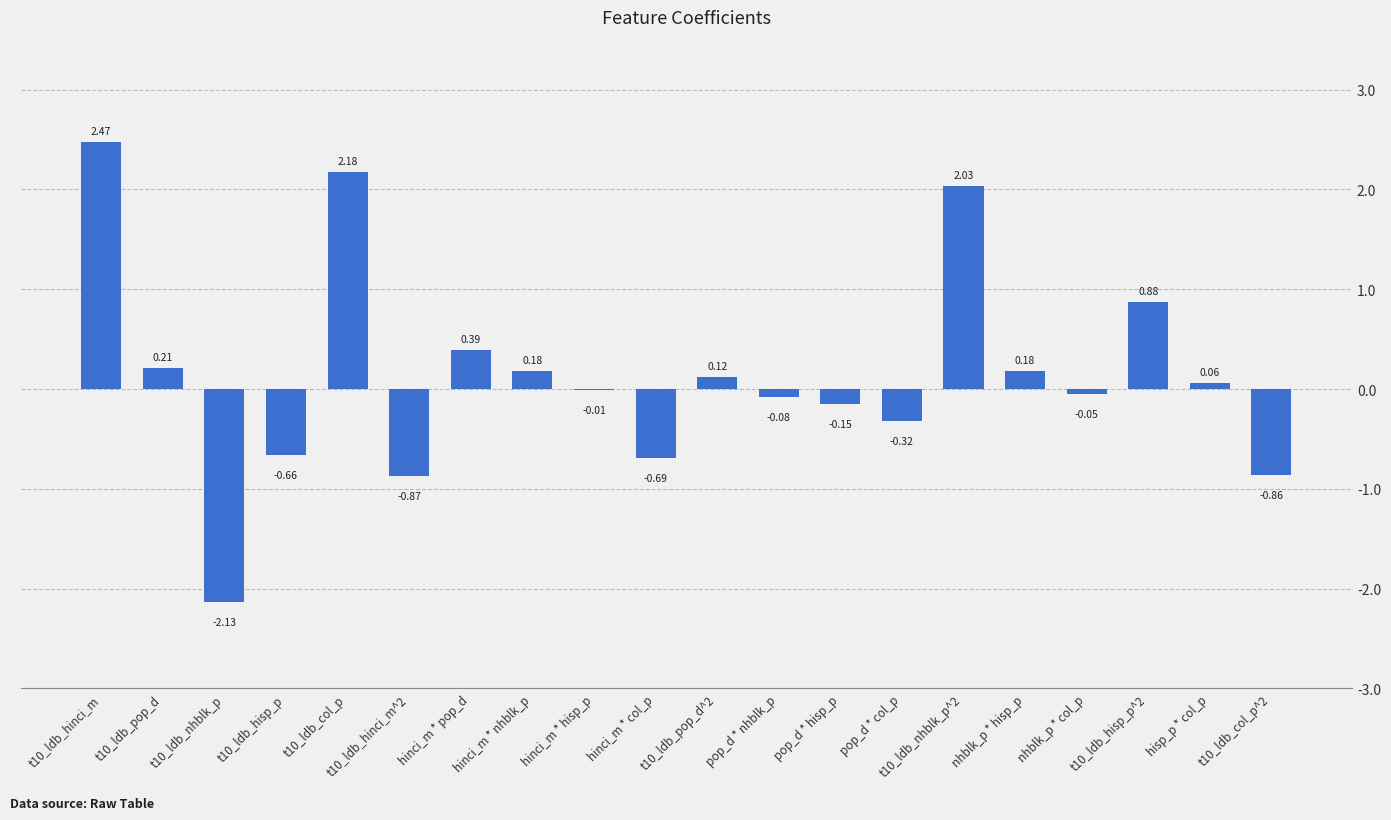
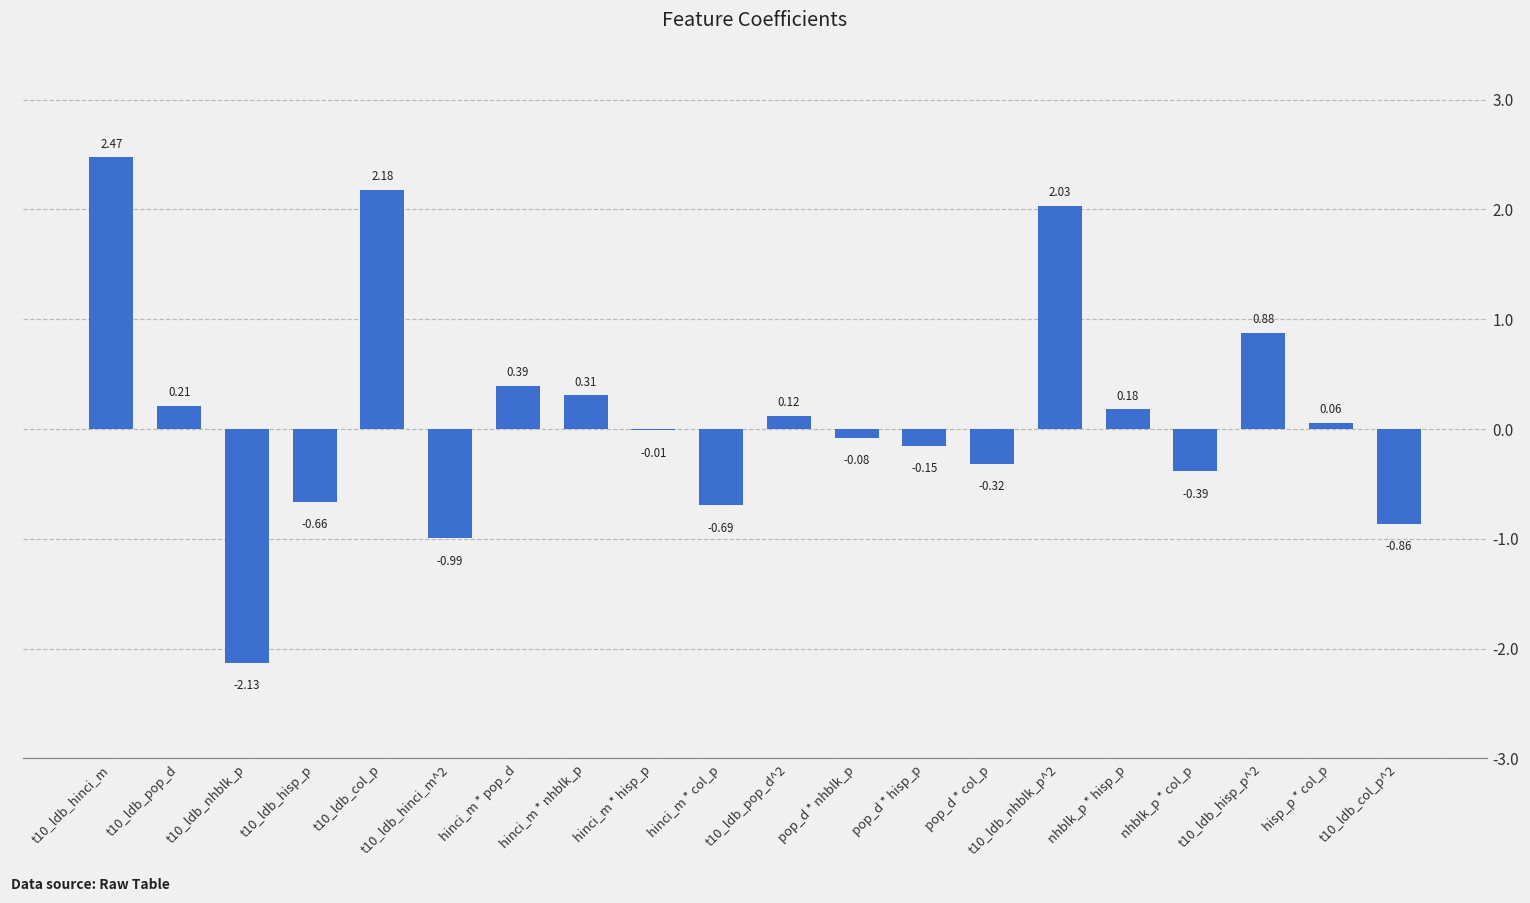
t10_ldb_hinci_m^2: -0.87 -> -0.99
hinci_m * nhblk_p: 0.18 -> 0.31
nhblk_p * col_p: -0.05 -> -0.39
